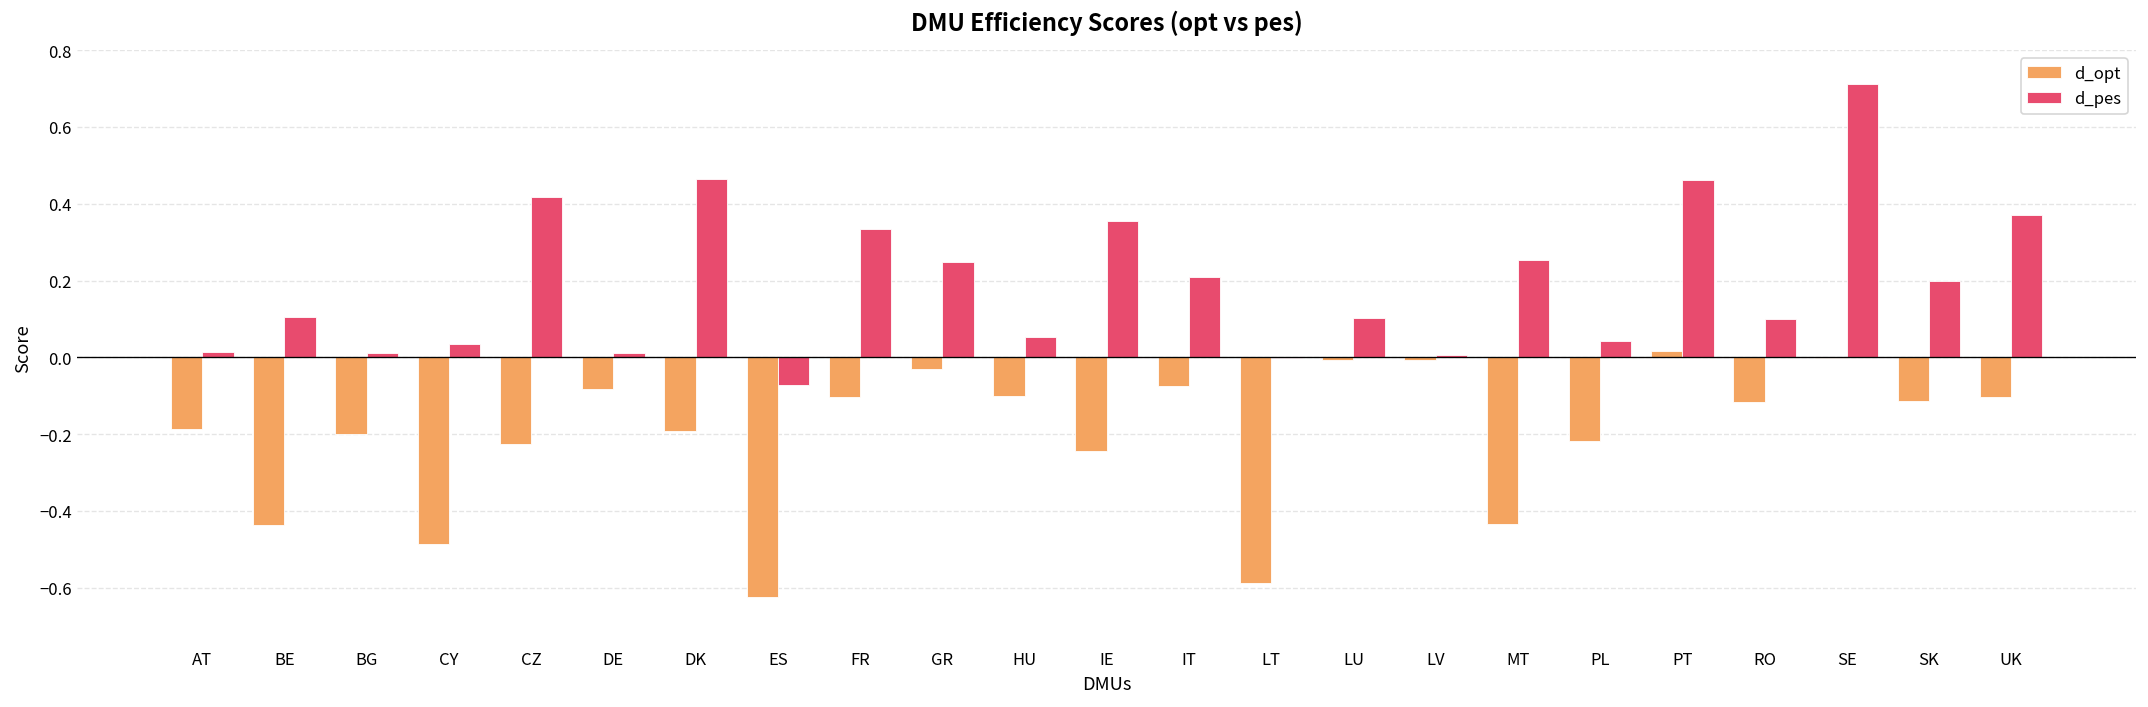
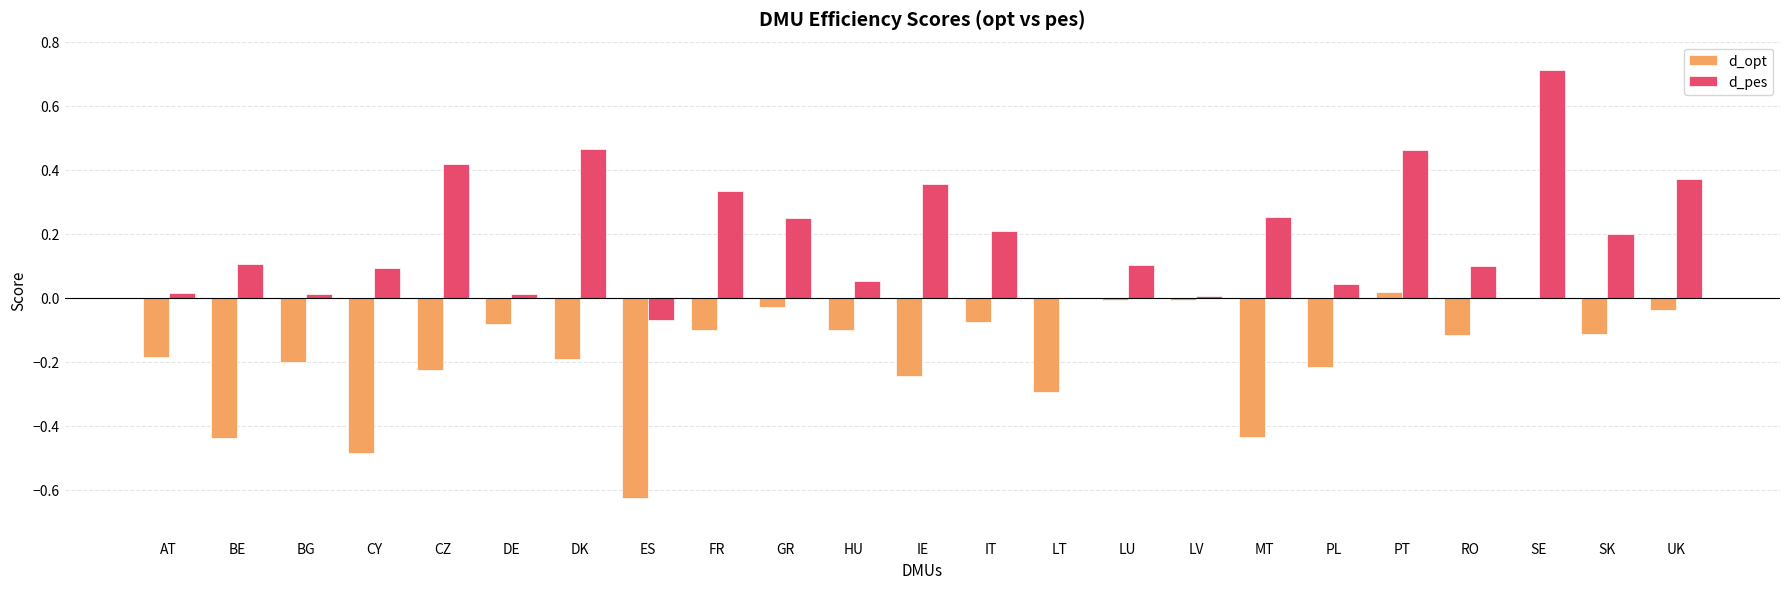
d_pes, CY: 0.03 -> 0.09
d_opt, LT: -0.59 -> -0.29
d_opt, UK: -0.10 -> -0.04
